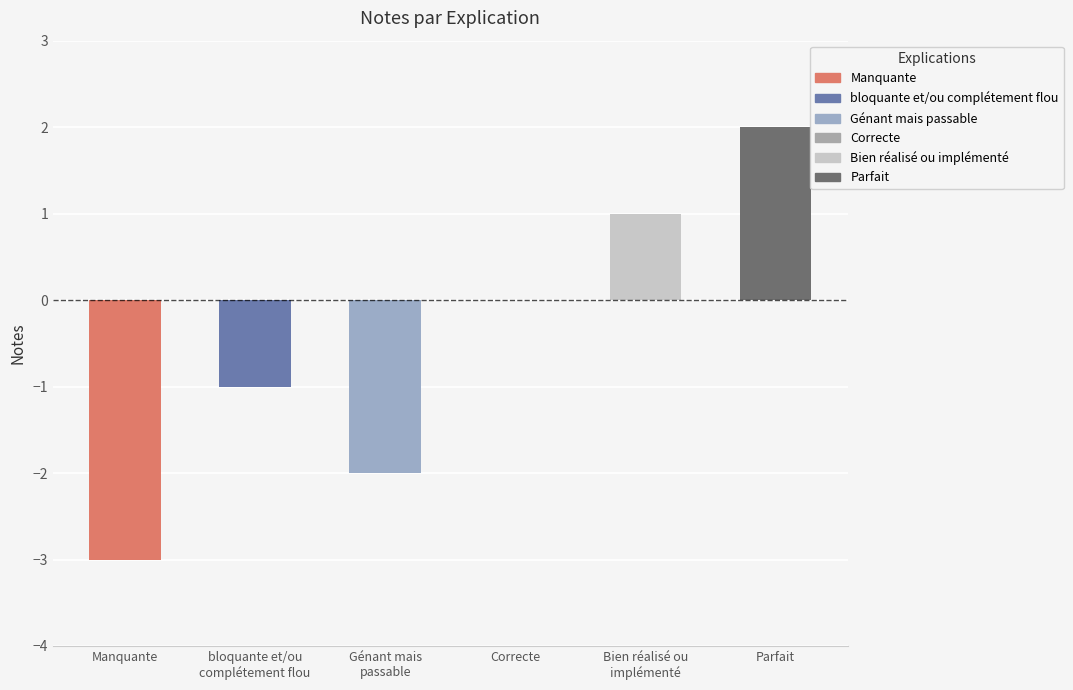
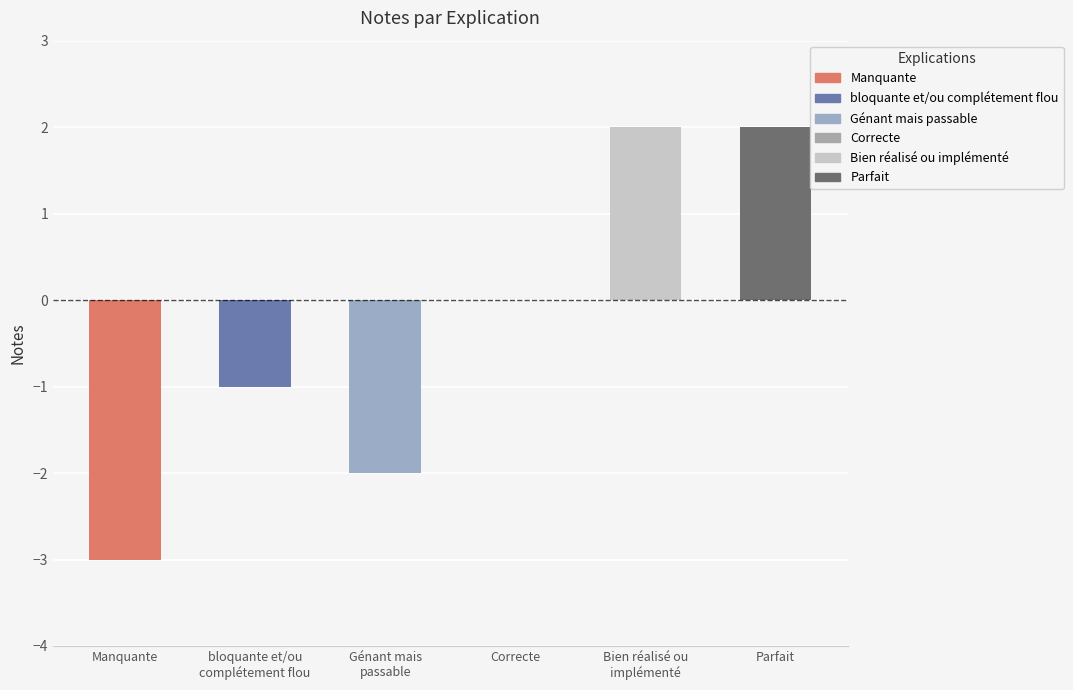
Bien réalisé ou implémenté: 1 -> 2
